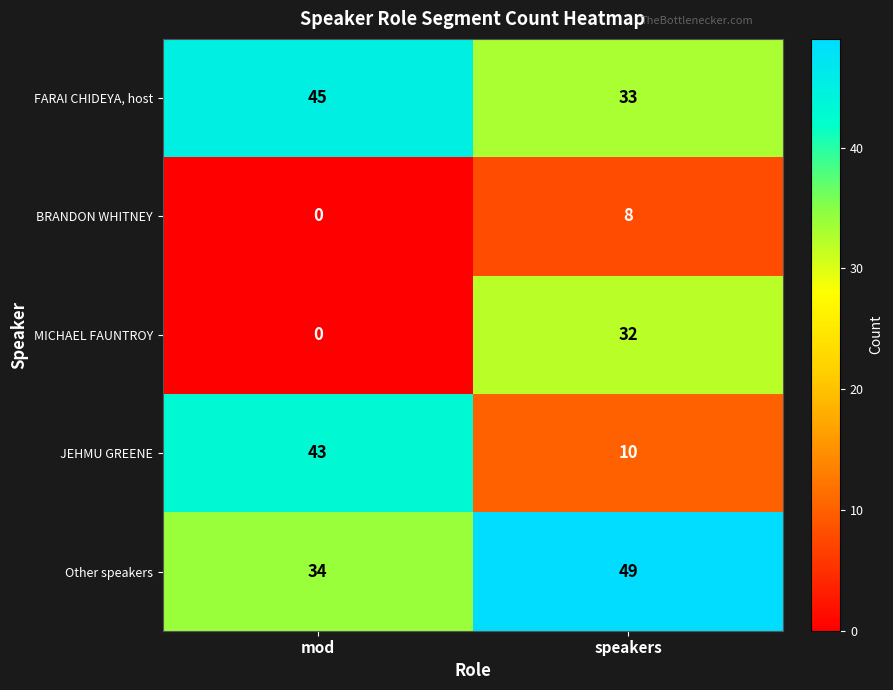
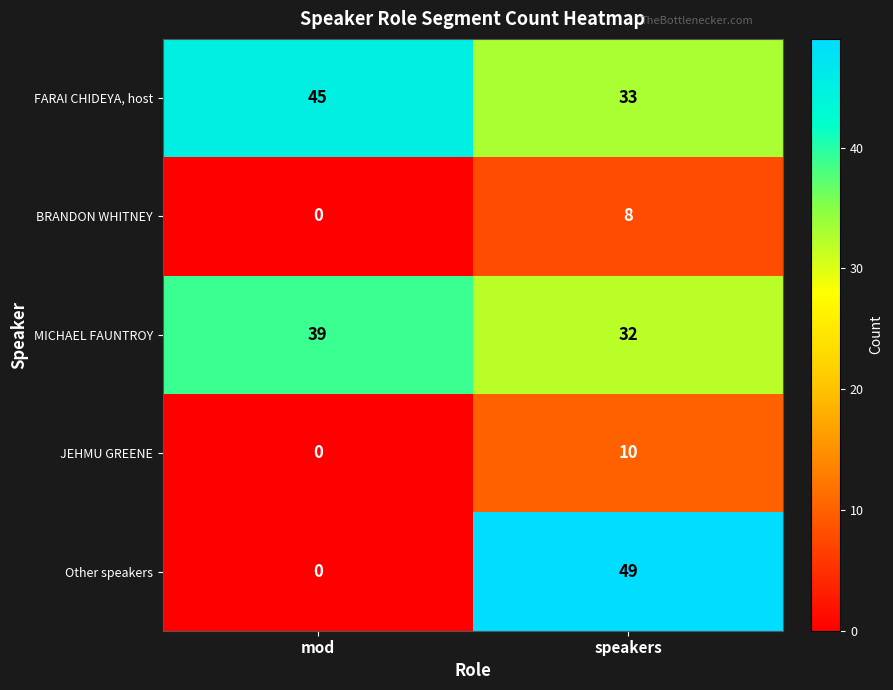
MICHAEL FAUNTROY, mod: 0 -> 39
JEHMU GREENE, mod: 43 -> 0
Other speakers, mod: 34 -> 0
